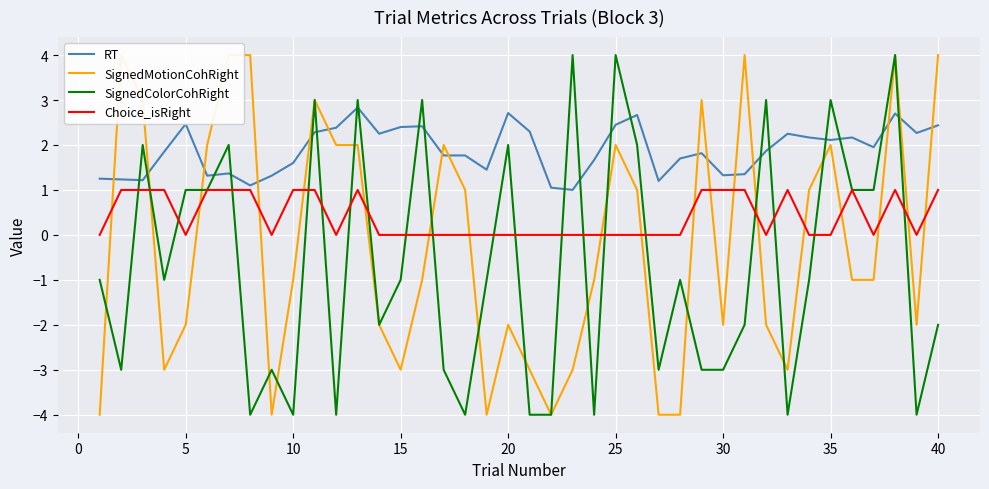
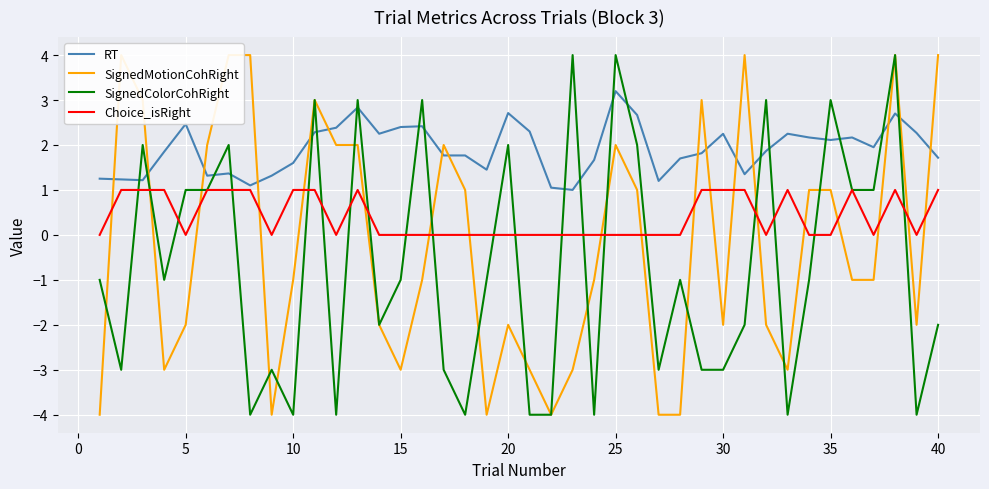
RT, 25: 2.4 -> 3.2
RT, 30: 1.3 -> 2.2
SignedMotionCohRight, 35: 2 -> 1
RT, 40: 2.4 -> 1.7
